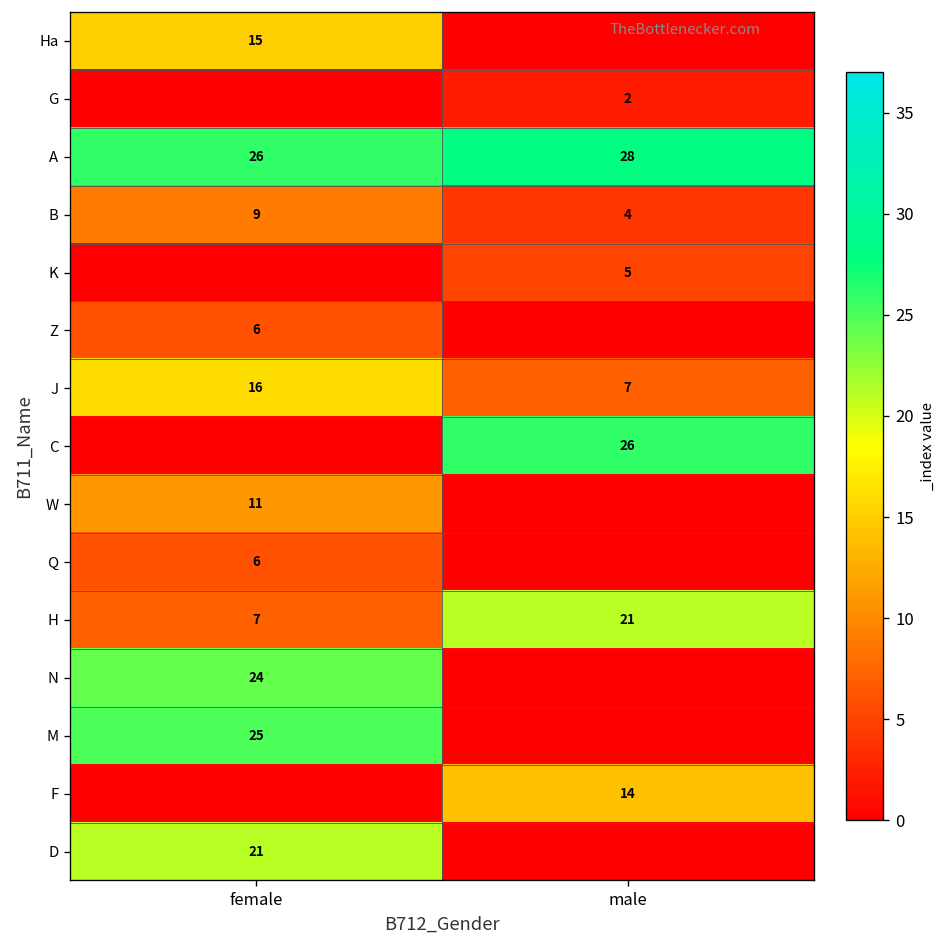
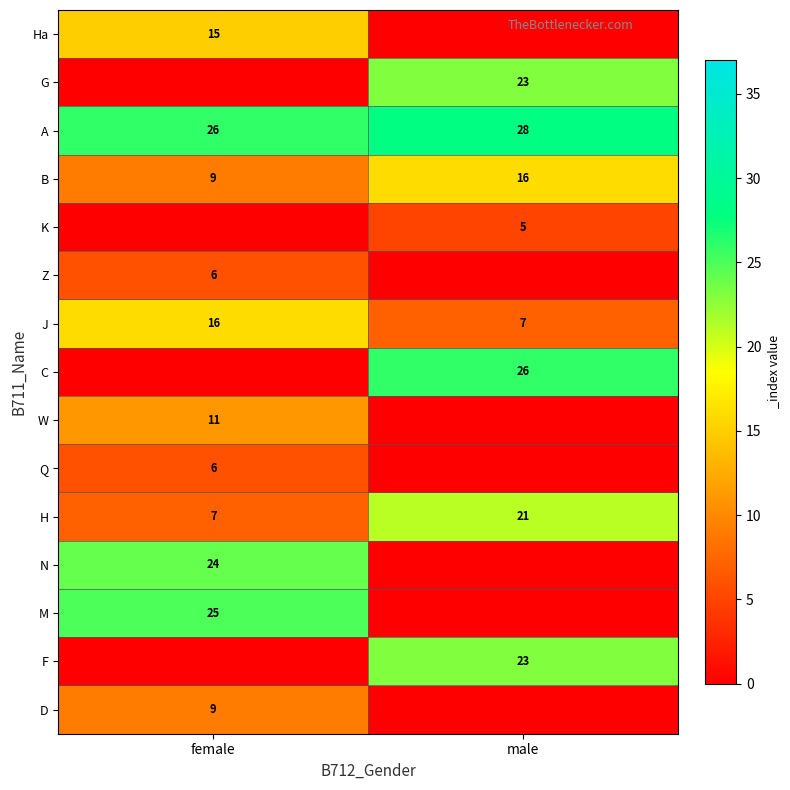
G, male: 2 -> 23
B, male: 4 -> 16
F, male: 14 -> 23
D, female: 21 -> 9
